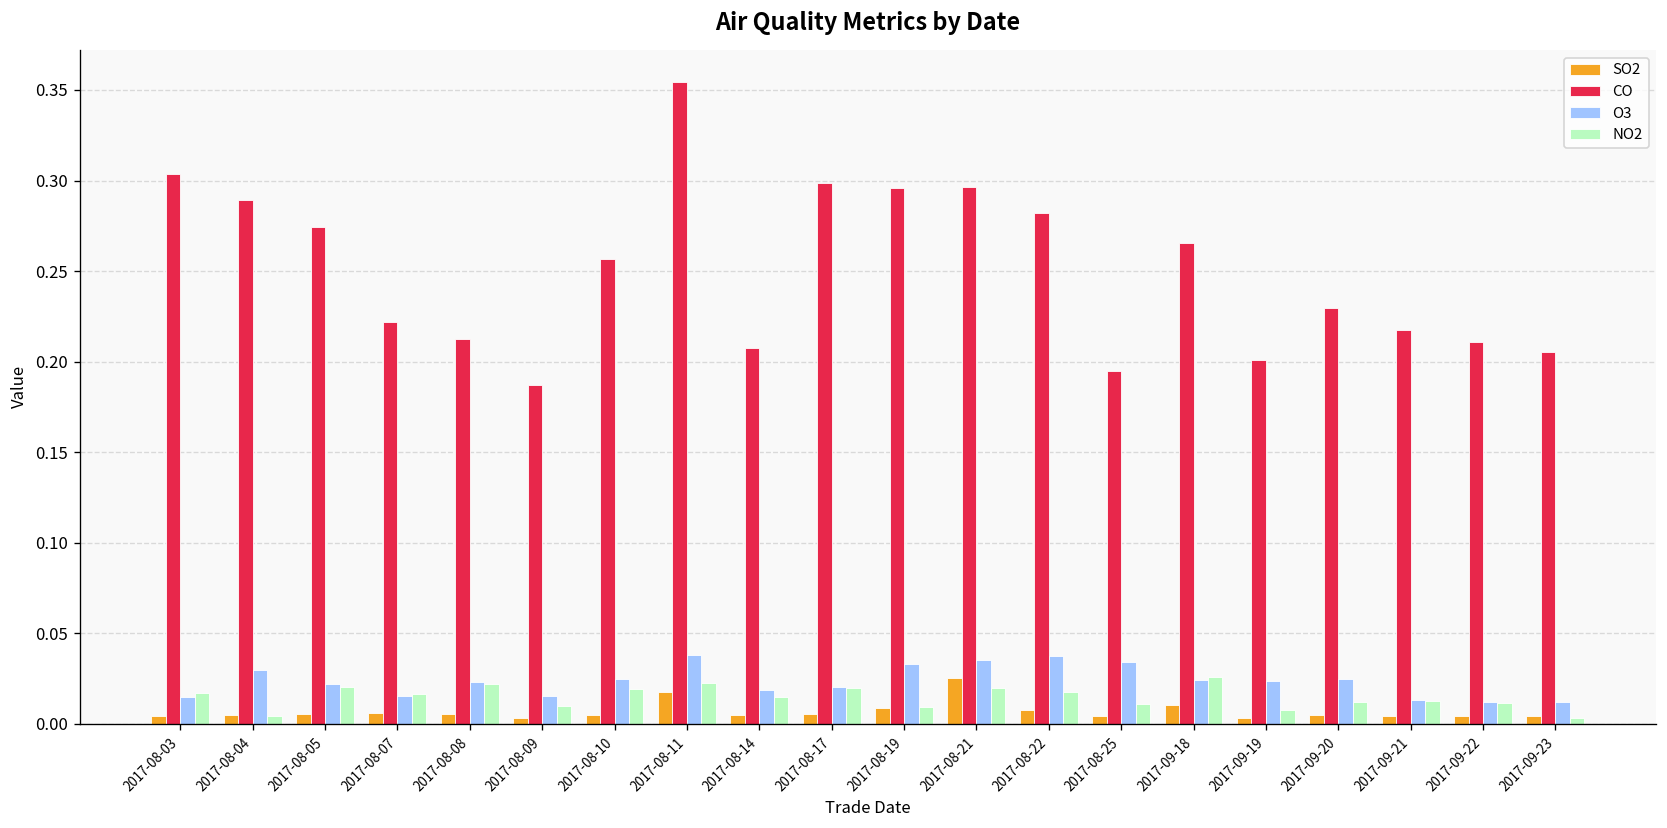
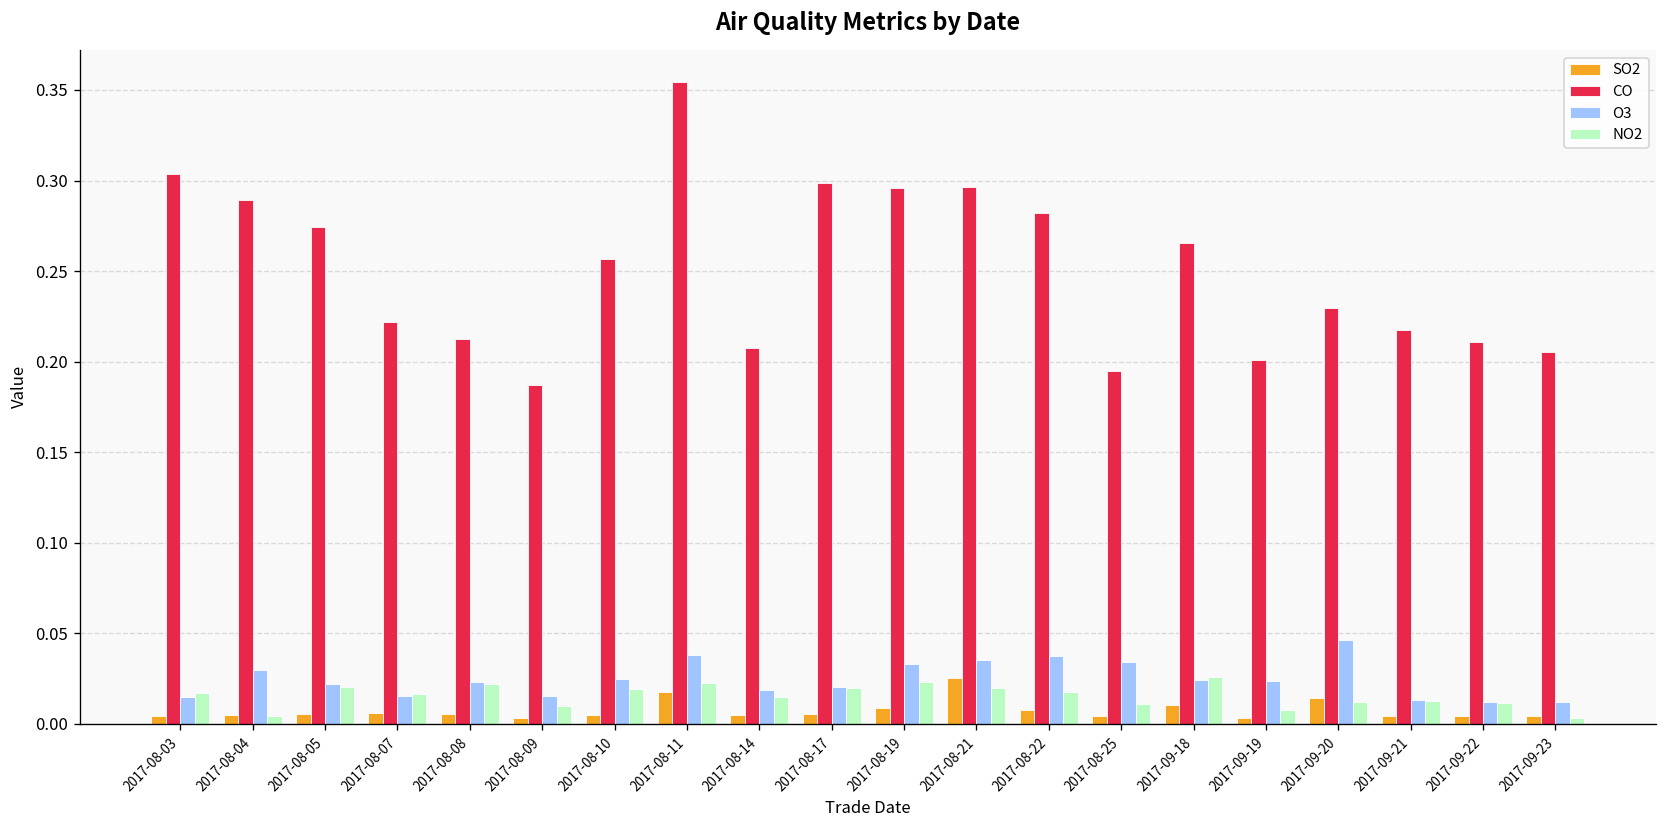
NO2, 2017-08-19: 0.009 -> 0.023
SO2, 2017-09-20: 0.005 -> 0.014
O3, 2017-09-20: 0.025 -> 0.047
